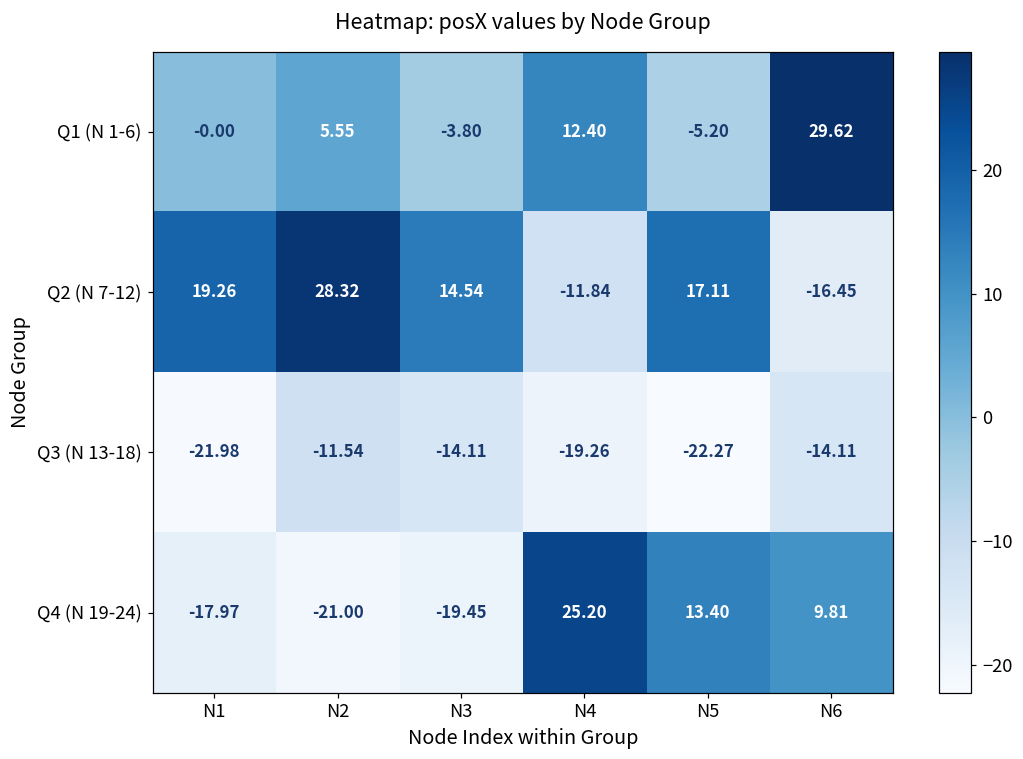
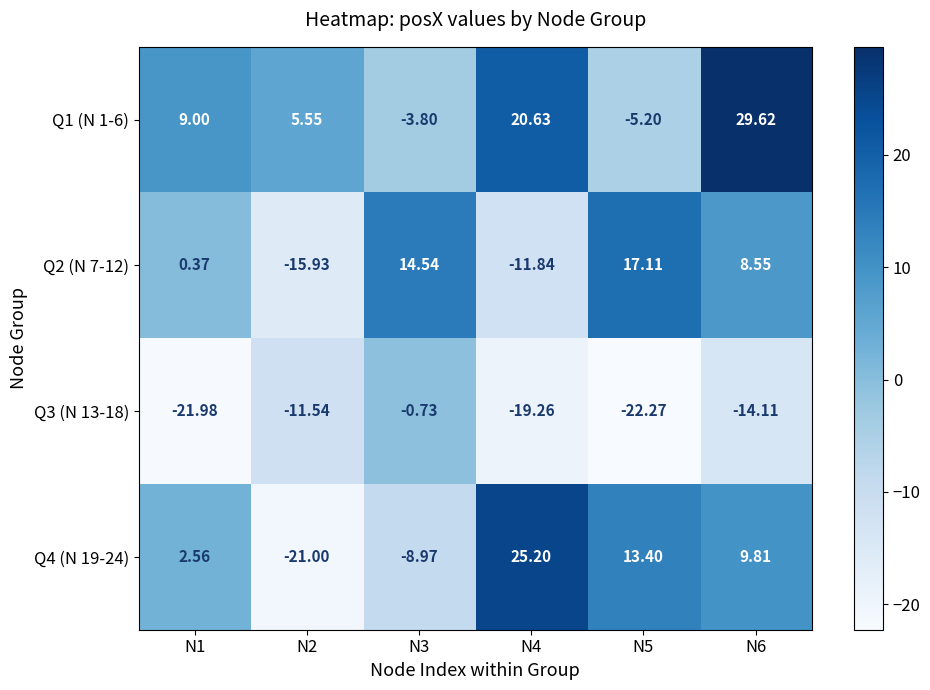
Q1 (N 1-6), N1: -0.00 -> 9.00
Q1 (N 1-6), N4: 12.40 -> 20.63
Q2 (N 7-12), N1: 19.26 -> 0.37
Q2 (N 7-12), N2: 28.32 -> -15.93
Q2 (N 7-12), N6: -16.45 -> 8.55
Q3 (N 13-18), N3: -14.11 -> -0.73
Q4 (N 19-24), N1: -17.97 -> 2.56
Q4 (N 19-24), N3: -19.45 -> -8.97
